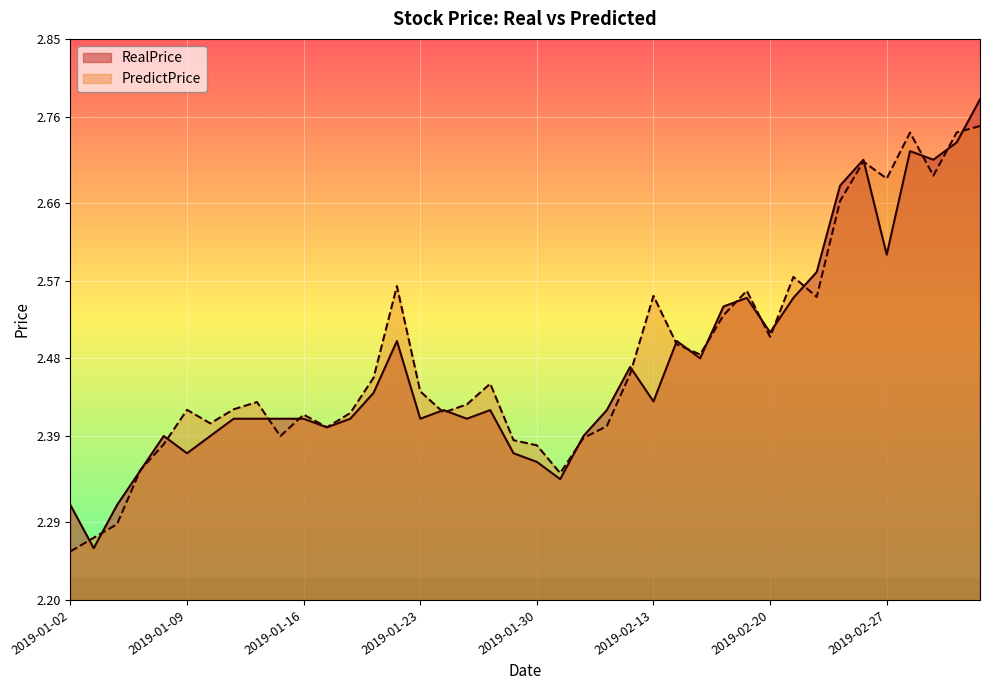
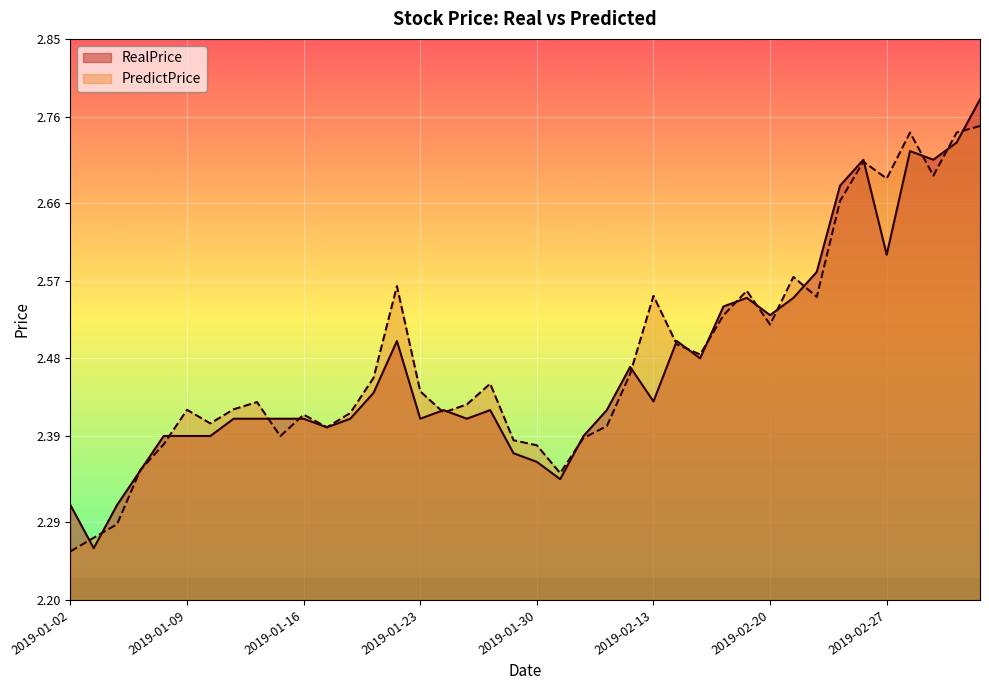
RealPrice, 2019-01-09: 2.37 -> 2.39
RealPrice, 2019-02-20: 2.51 -> 2.53
PredictPrice, 2019-02-20: 2.50 -> 2.52
